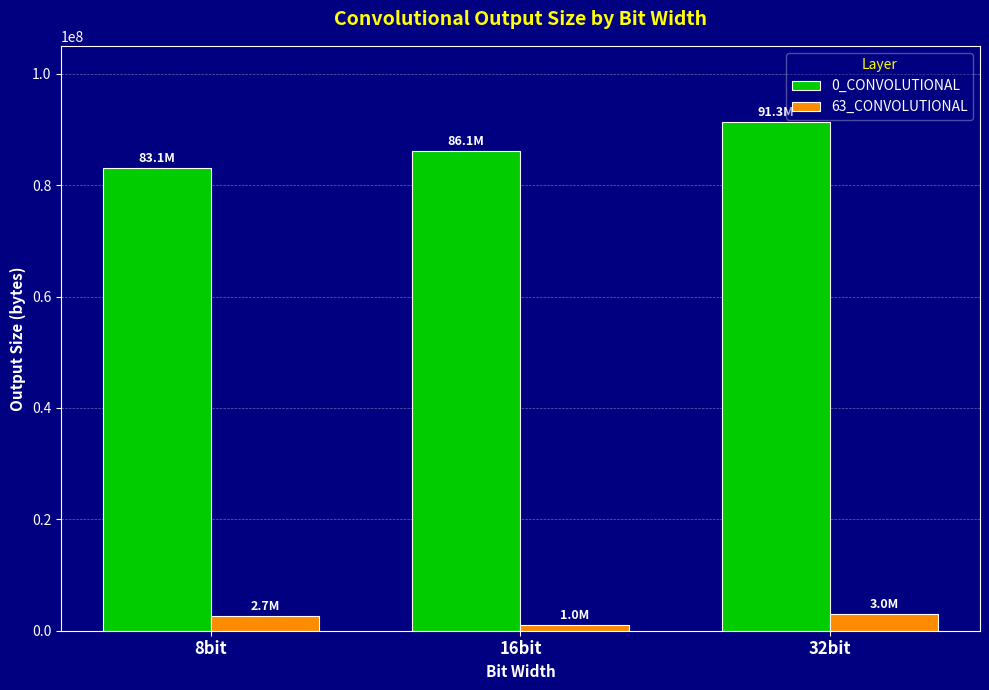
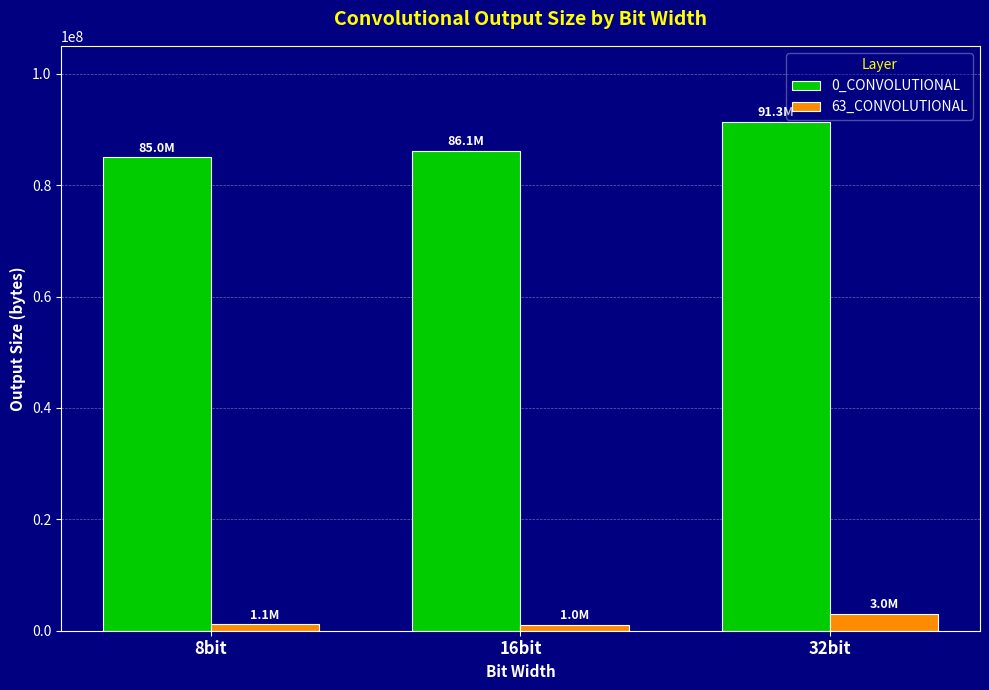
0_CONVOLUTIONAL, 8bit: 83.1M -> 85.0M
63_CONVOLUTIONAL, 8bit: 2.7M -> 1.1M
